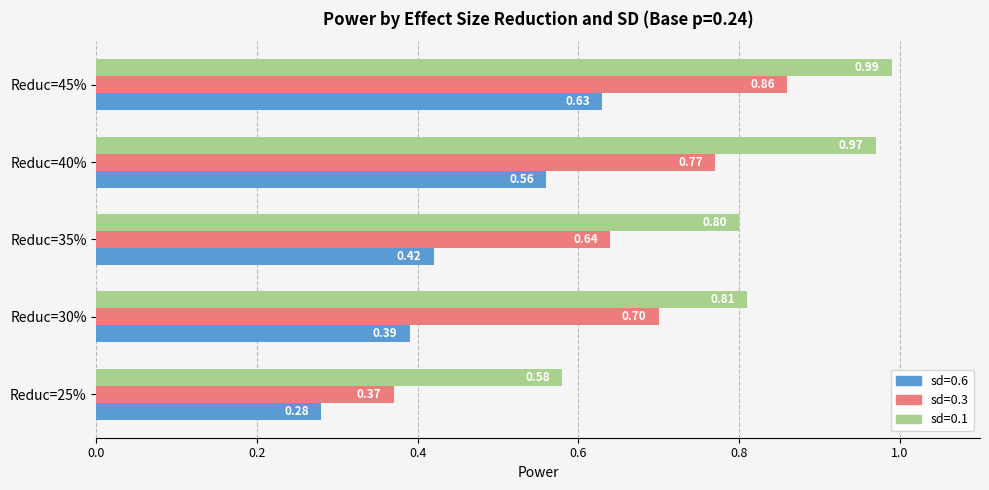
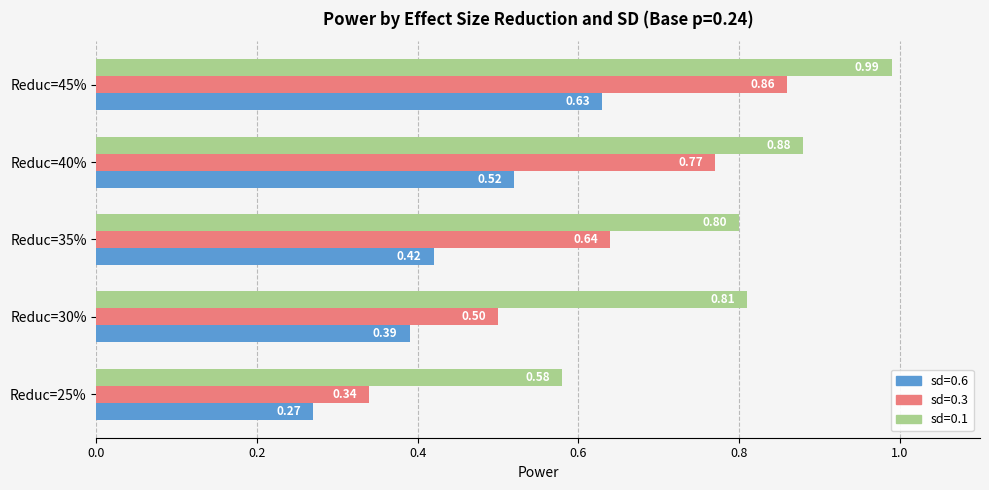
sd=0.1, Reduc=40%: 0.97 -> 0.88
sd=0.6, Reduc=40%: 0.56 -> 0.52
sd=0.3, Reduc=30%: 0.70 -> 0.50
sd=0.3, Reduc=25%: 0.37 -> 0.34
sd=0.6, Reduc=25%: 0.28 -> 0.27
